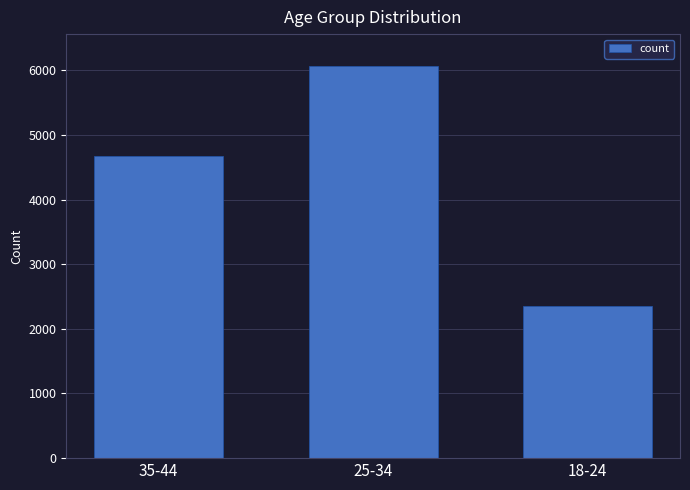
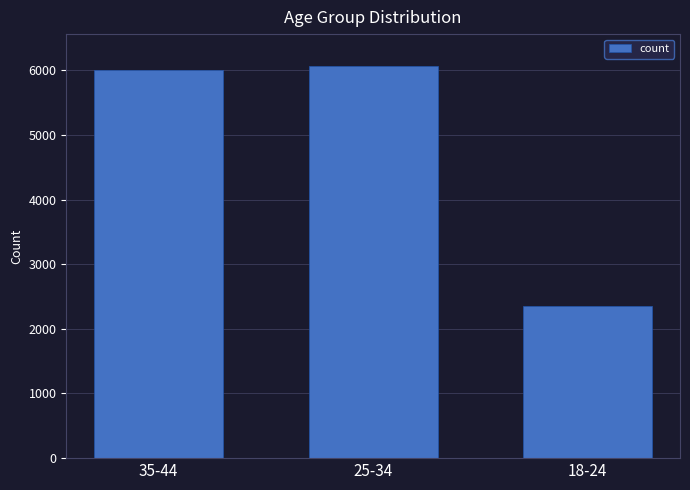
35-44: 4700 -> 6000
